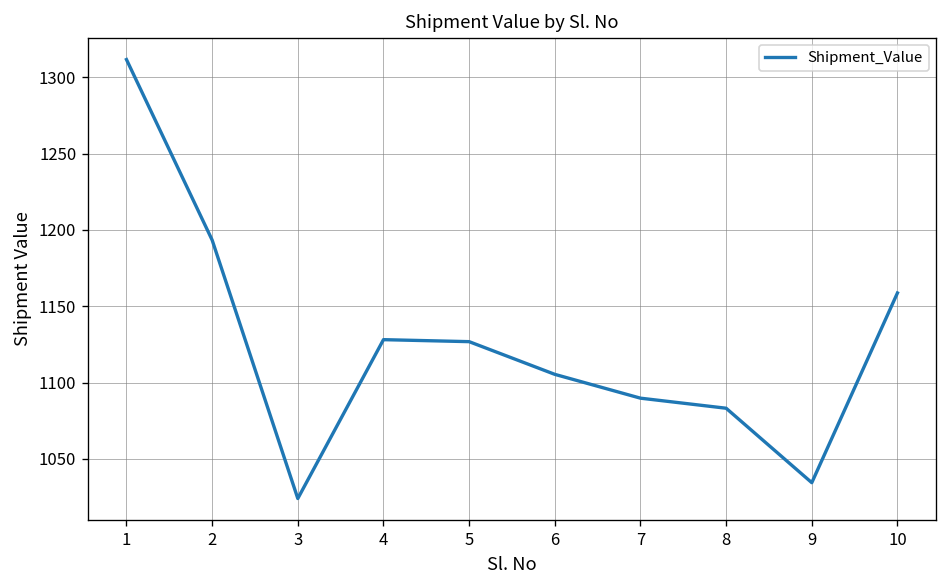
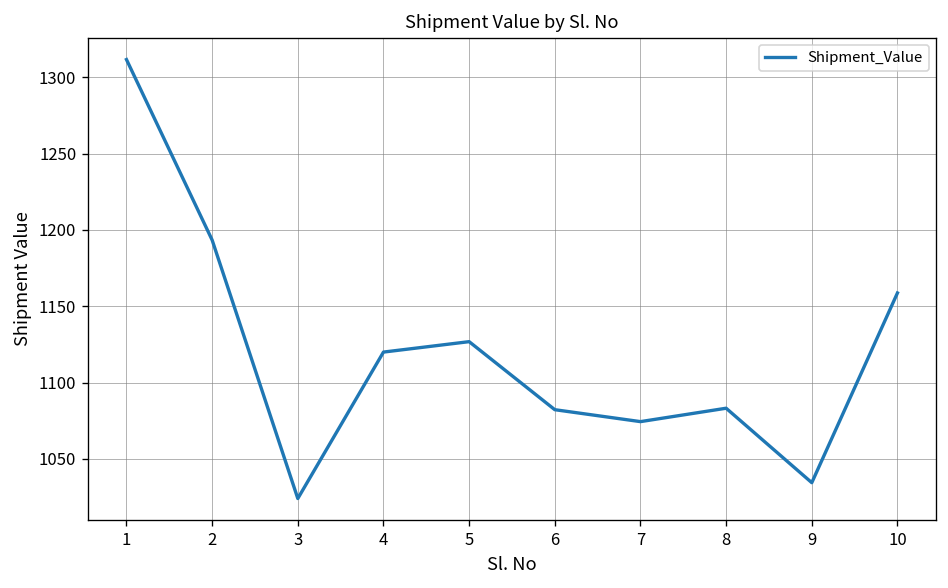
4: 1128 -> 1120
6: 1105 -> 1082
7: 1090 -> 1074
